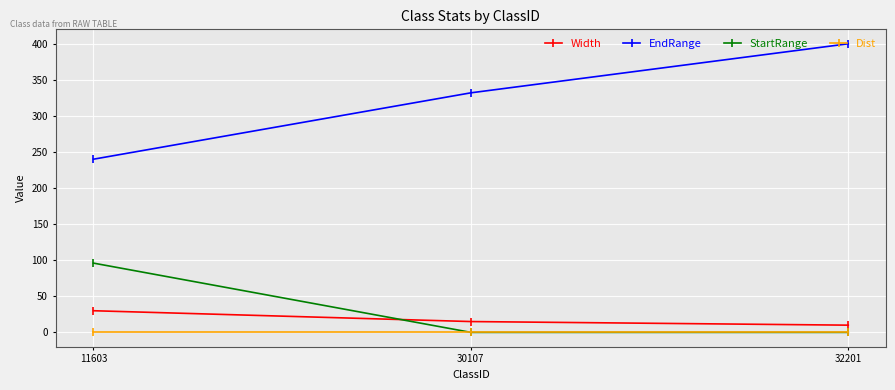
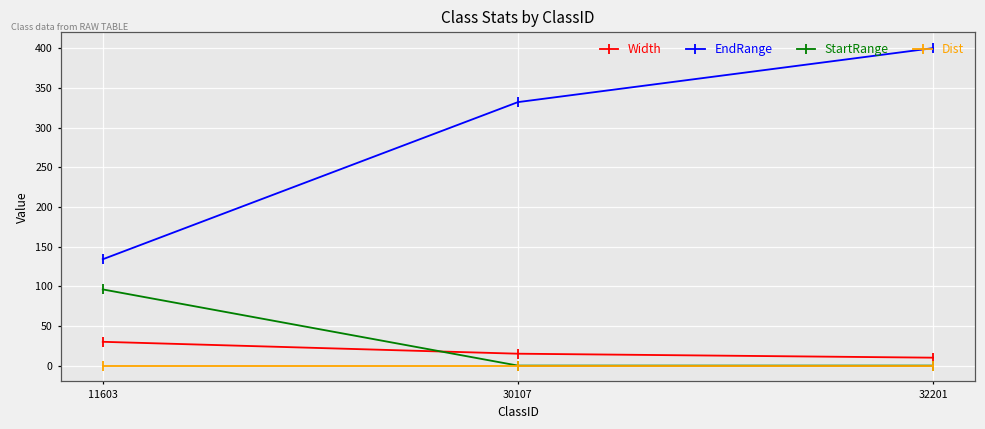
EndRange, 11603: 240 -> 130
